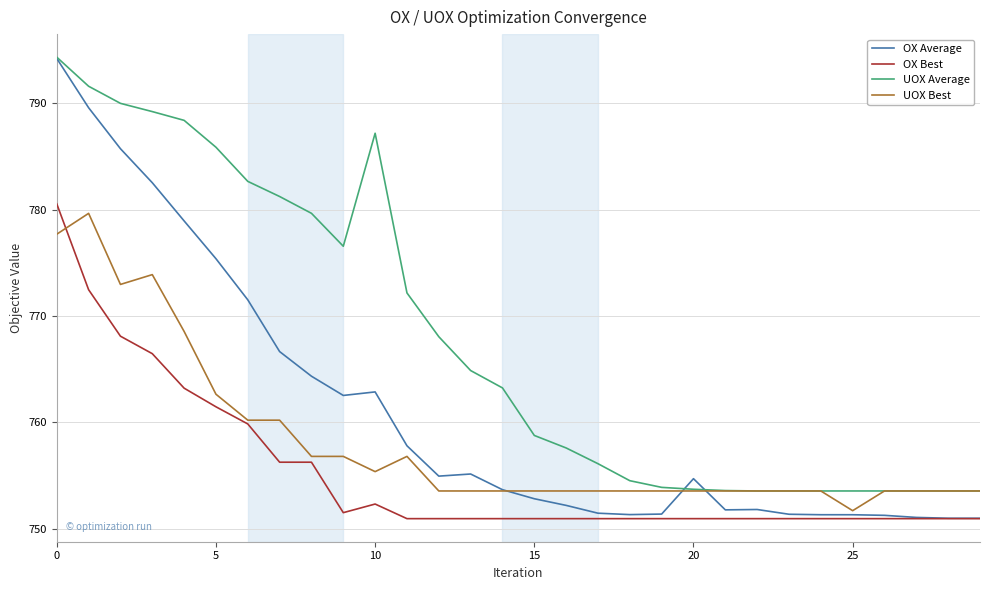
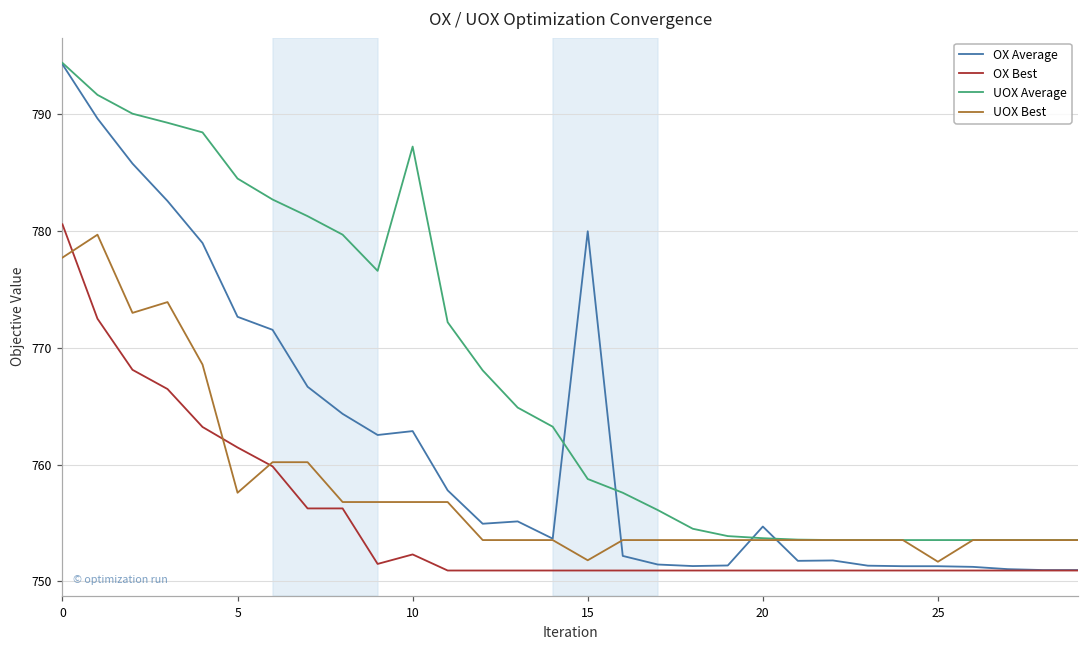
OX Average, 5: 775.4 -> 772.6
UOX Average, 5: 785.9 -> 784.5
UOX Best, 5: 762.6 -> 757.6
UOX Best, 10: 755.4 -> 756.8
OX Average, 15: 752.8 -> 780.0
UOX Best, 15: 753.5 -> 751.8
